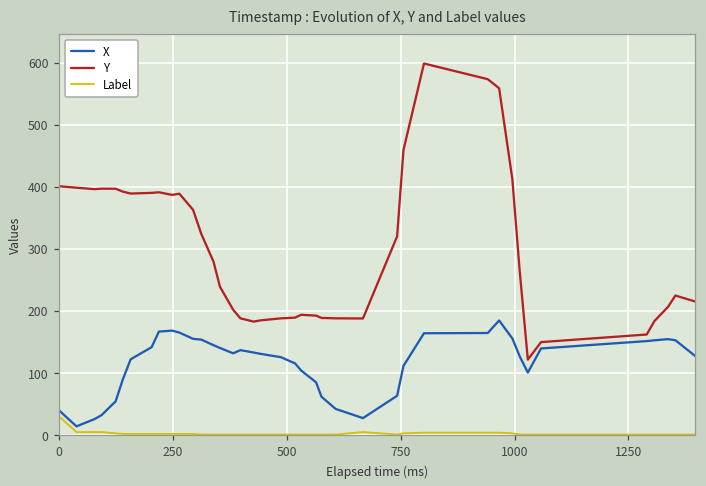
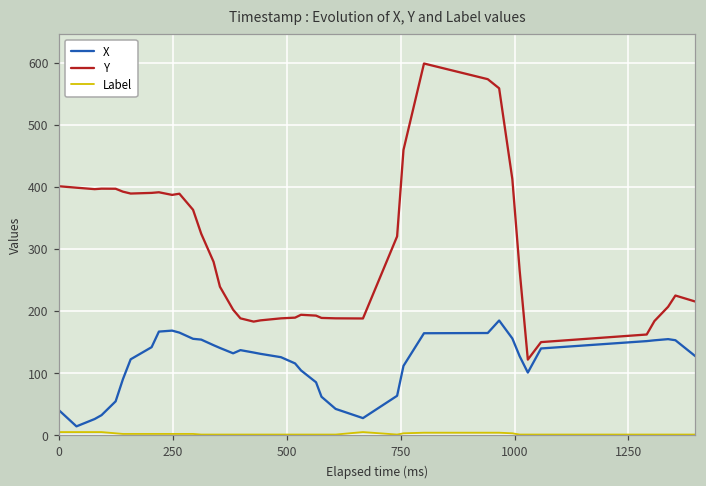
Label, 0: 30 -> 10
